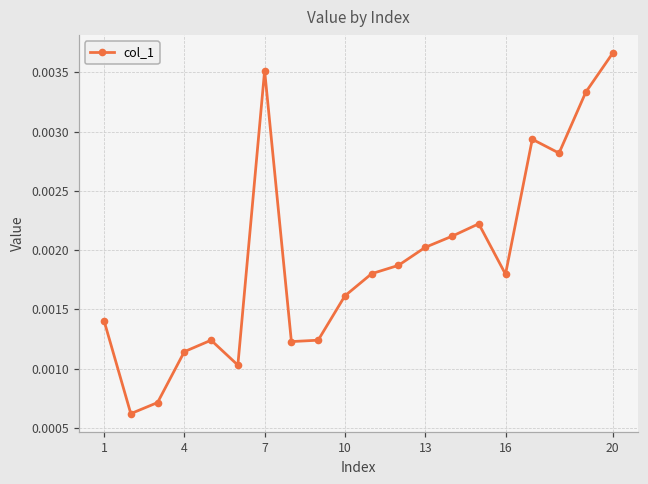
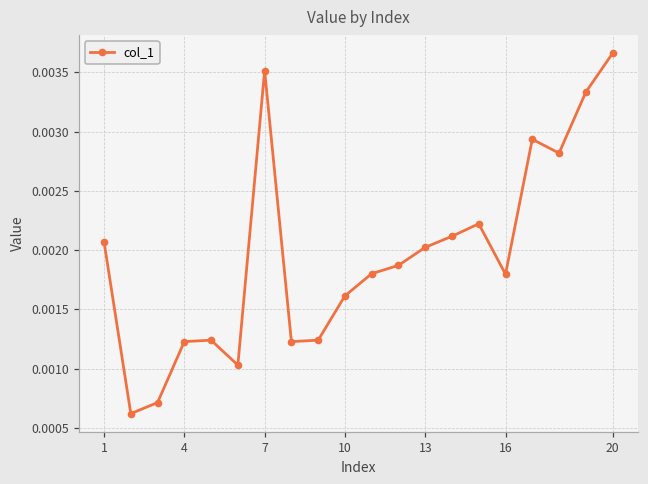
1: 0.00141 -> 0.00207
4: 0.00114 -> 0.00123
